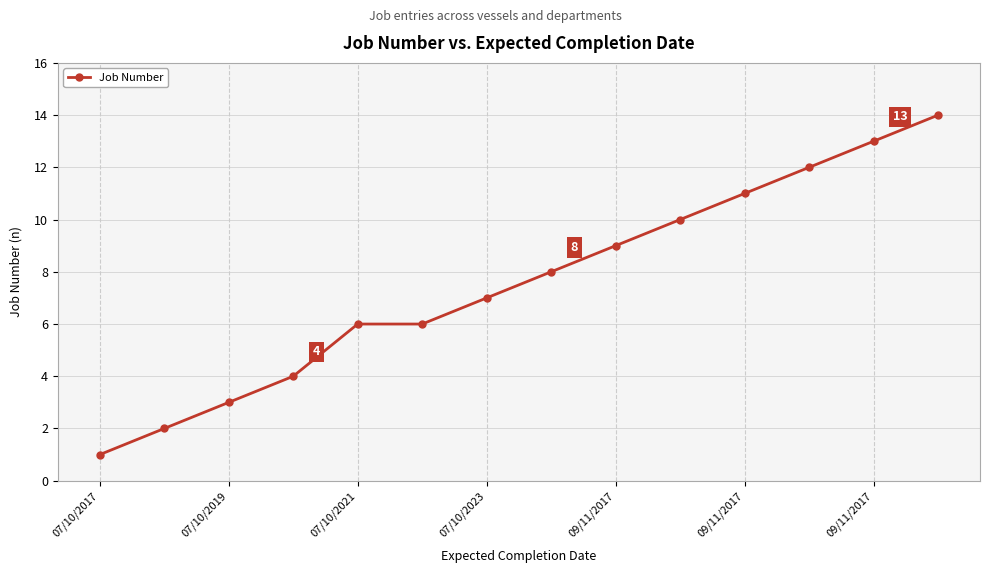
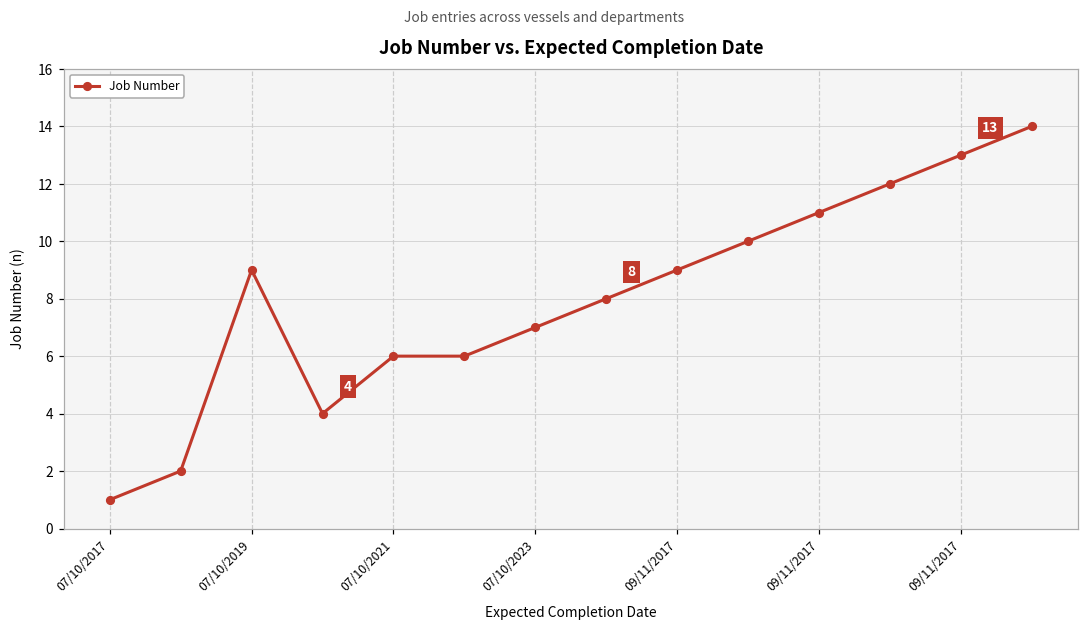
07/10/2019: 3 -> 9
